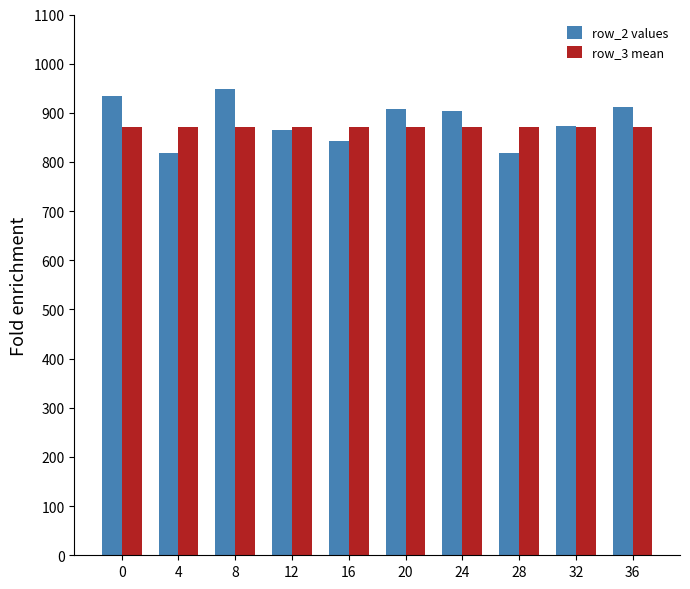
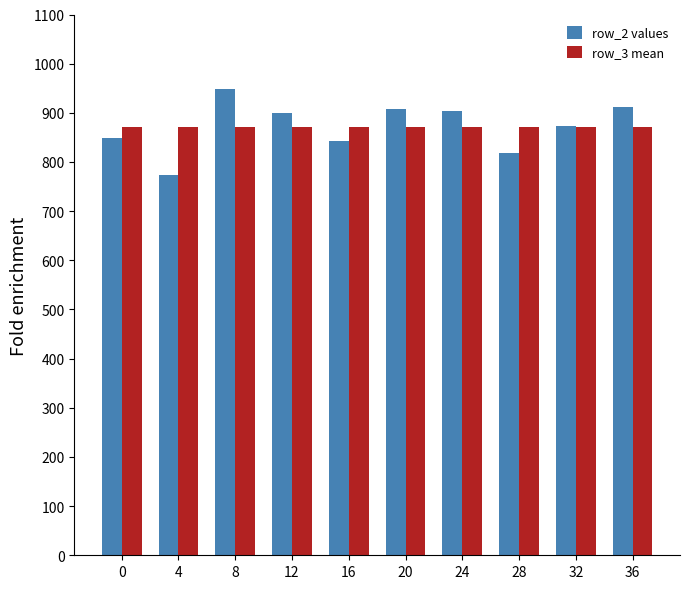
row_2 values, 0: 940 -> 850
row_2 values, 4: 820 -> 770
row_2 values, 12: 870 -> 900
